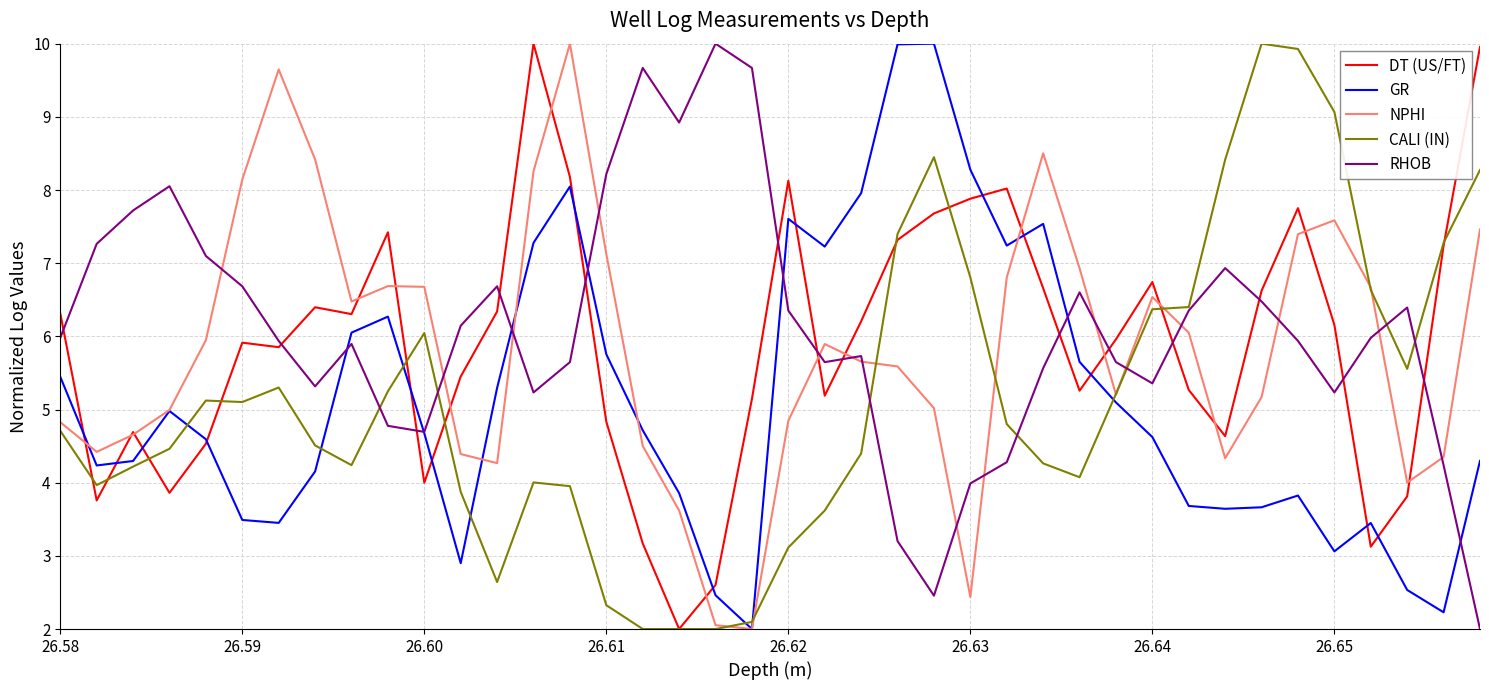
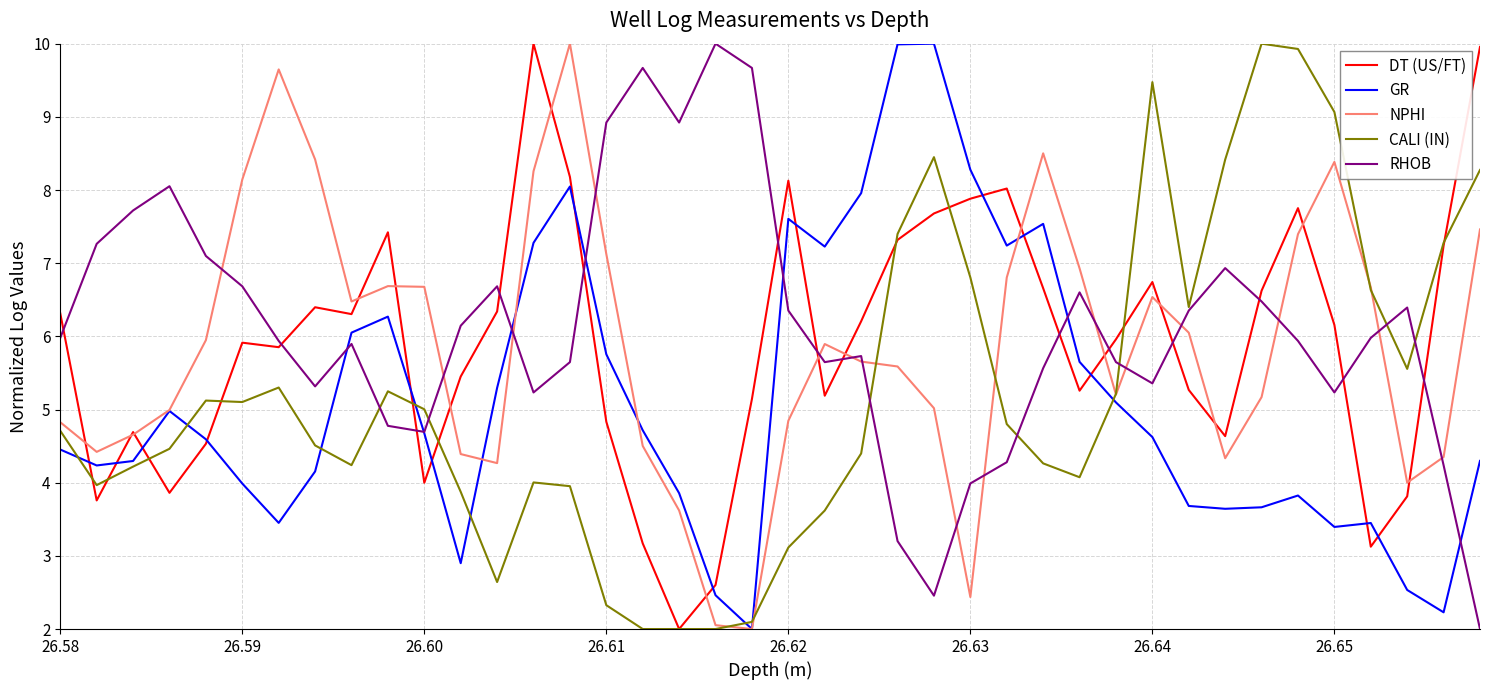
GR, 26.58: 5.4 -> 4.5
GR, 26.59: 3.5 -> 4.0
CALI (IN), 26.60: 6.0 -> 5.0
RHOB, 26.61: 8.2 -> 8.9
CALI (IN), 26.64: 6.4 -> 9.5
GR, 26.65: 3.1 -> 3.4
NPHI, 26.65: 7.6 -> 8.4
